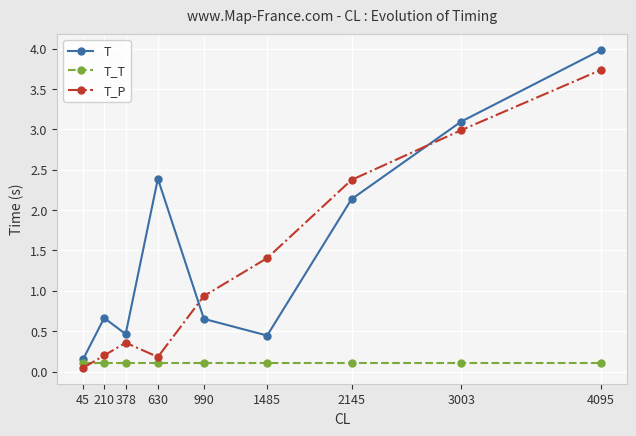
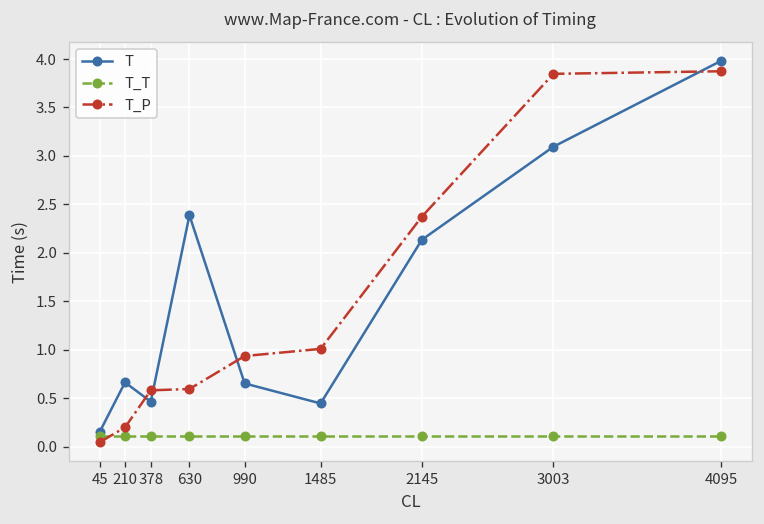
T_P, 378: 0.4 -> 0.6
T_P, 630: 0.2 -> 0.6
T_P, 1485: 1.4 -> 1.0
T_P, 3003: 3.0 -> 3.8
T_P, 4095: 3.7 -> 3.9
